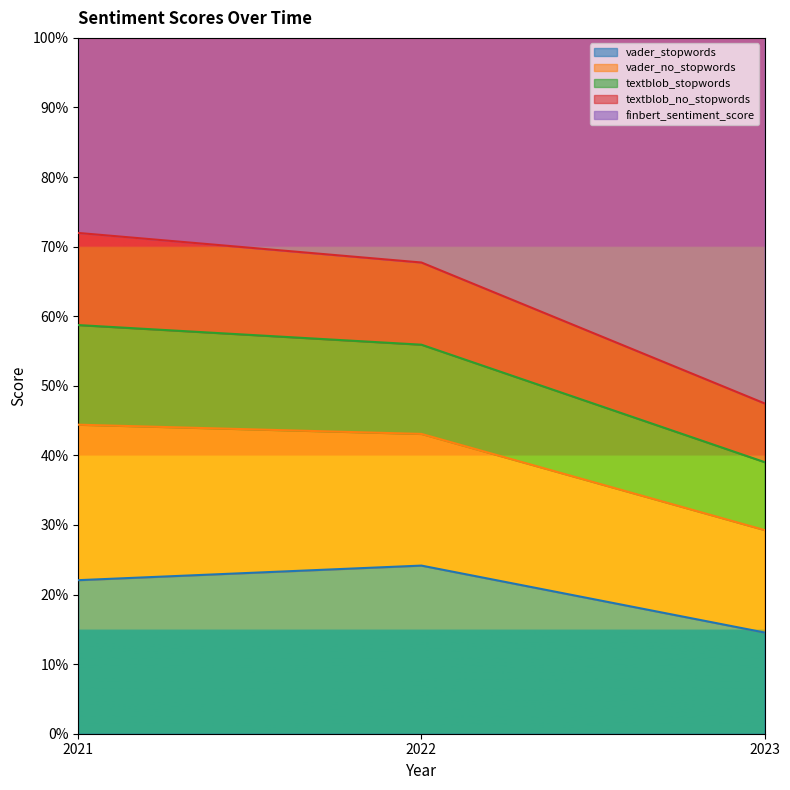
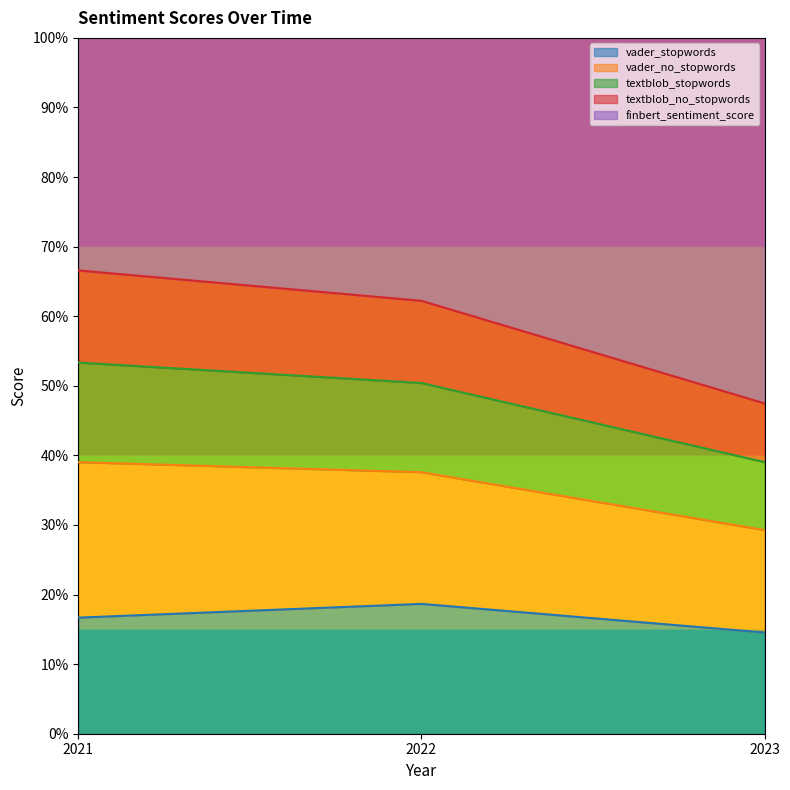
vader_stopwords, 2021: 22% -> 17%
vader_stopwords, 2022: 24% -> 19%
